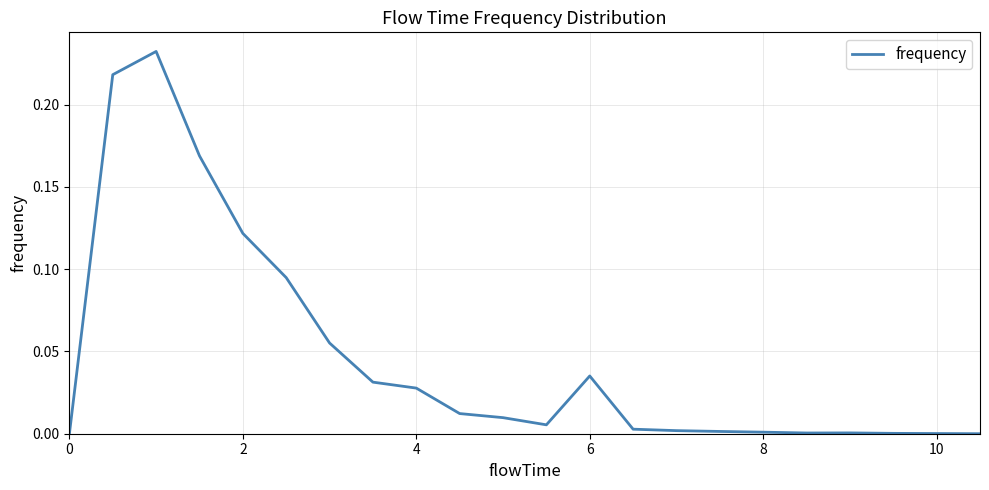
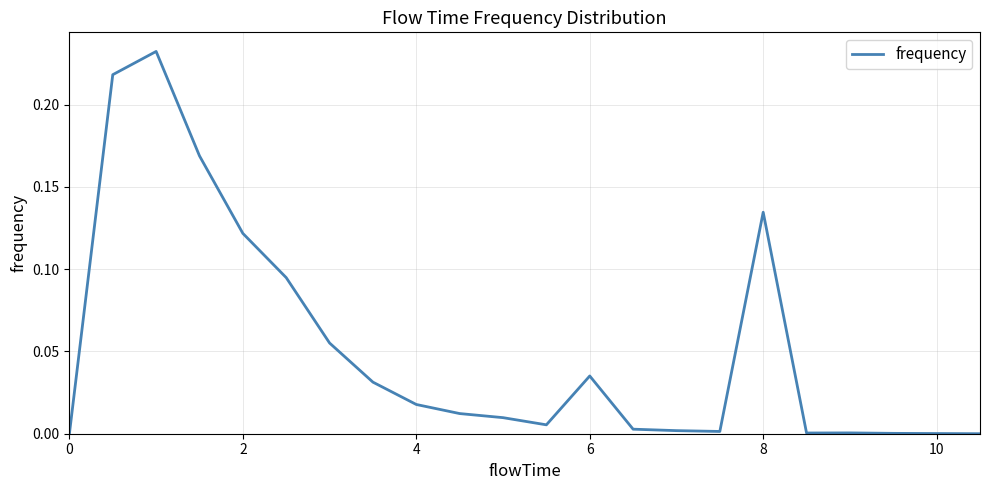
4: 0.028 -> 0.018
8: 0.001 -> 0.135
